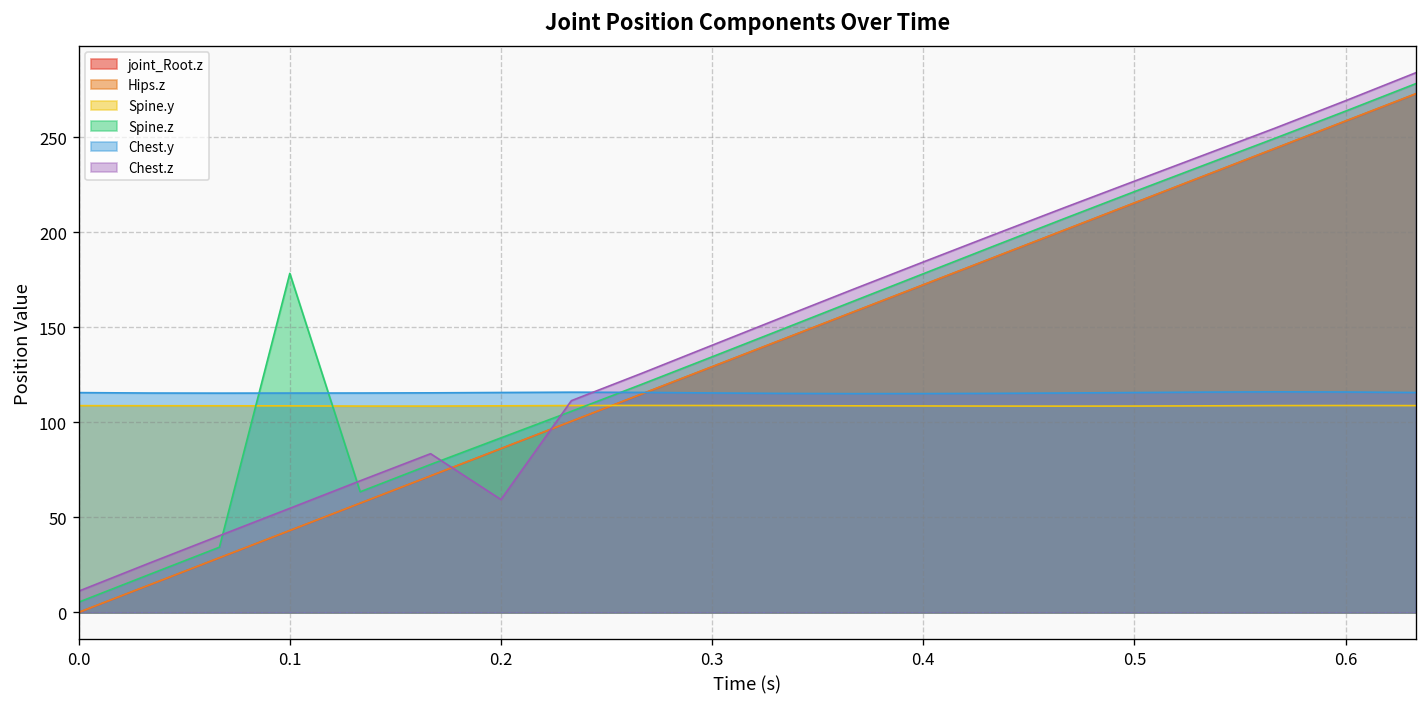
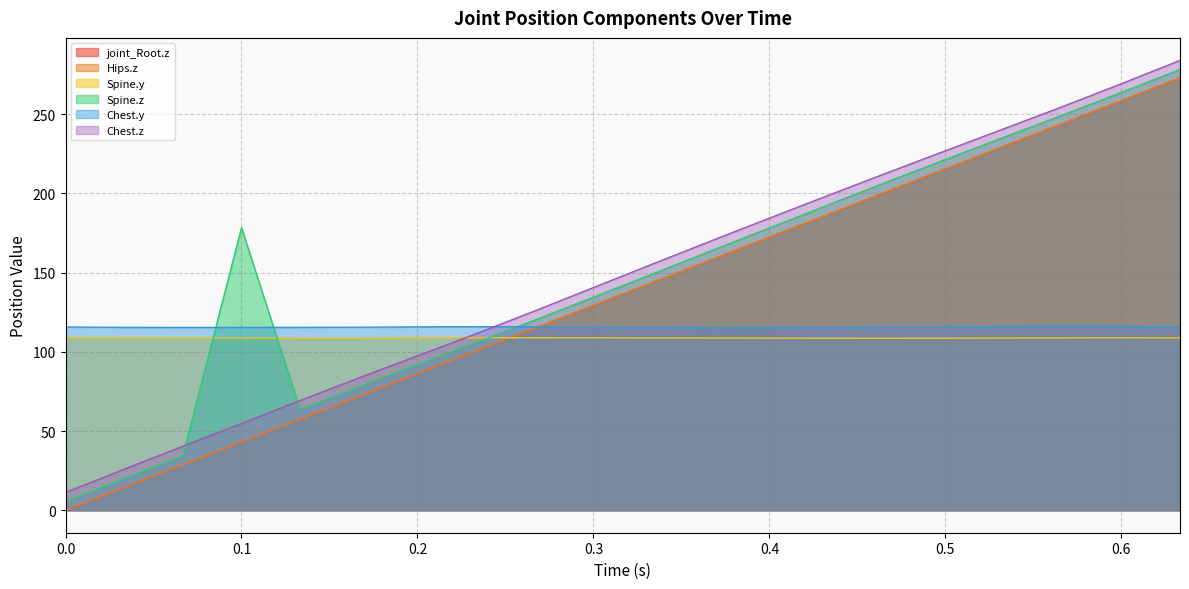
Chest.z, 0.2: 59 -> 97
